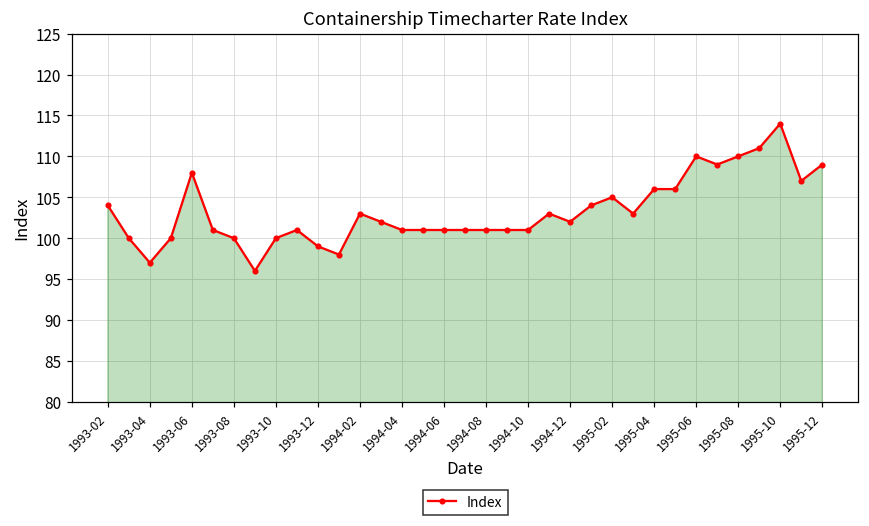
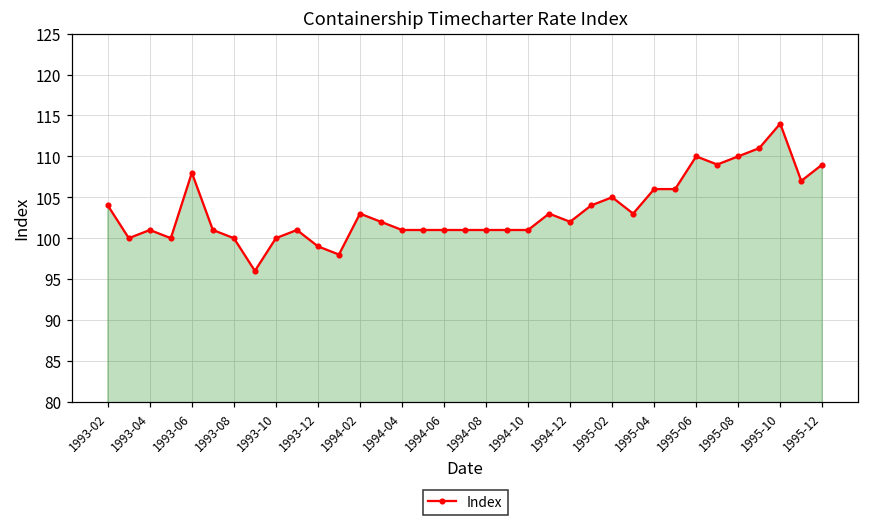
1993-04: 97 -> 101
